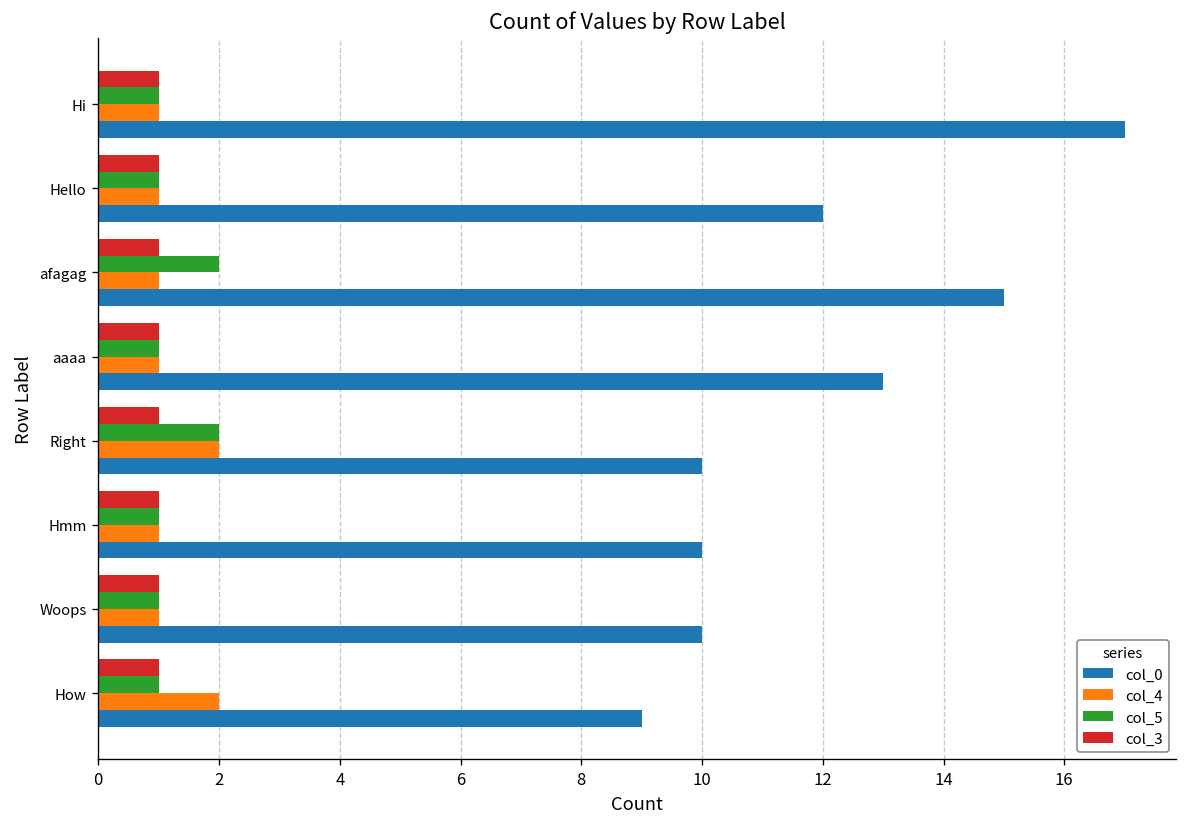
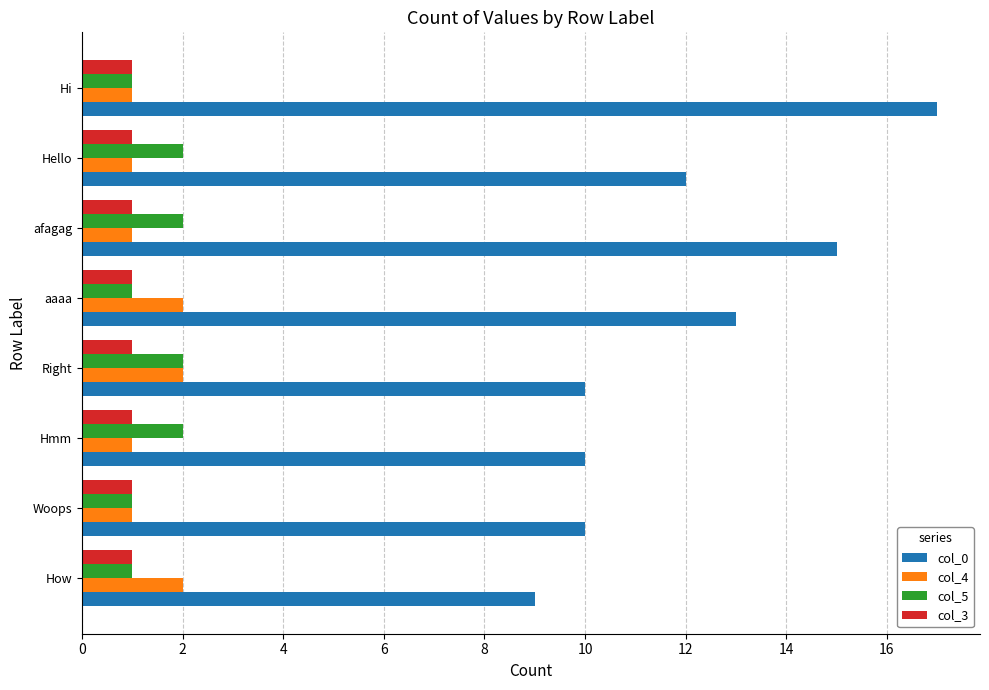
col_5, Hello: 1 -> 2
col_4, aaaa: 1 -> 2
col_5, Hmm: 1 -> 2
